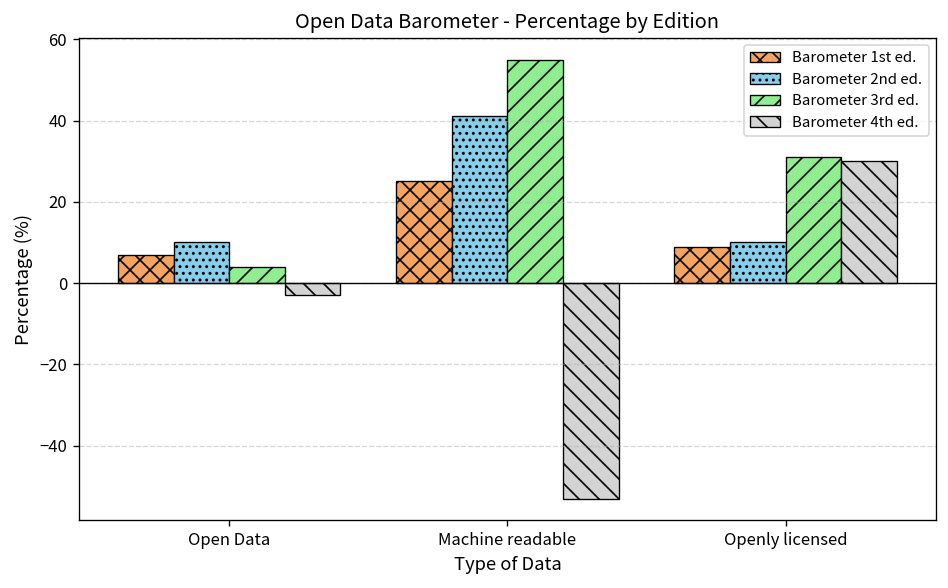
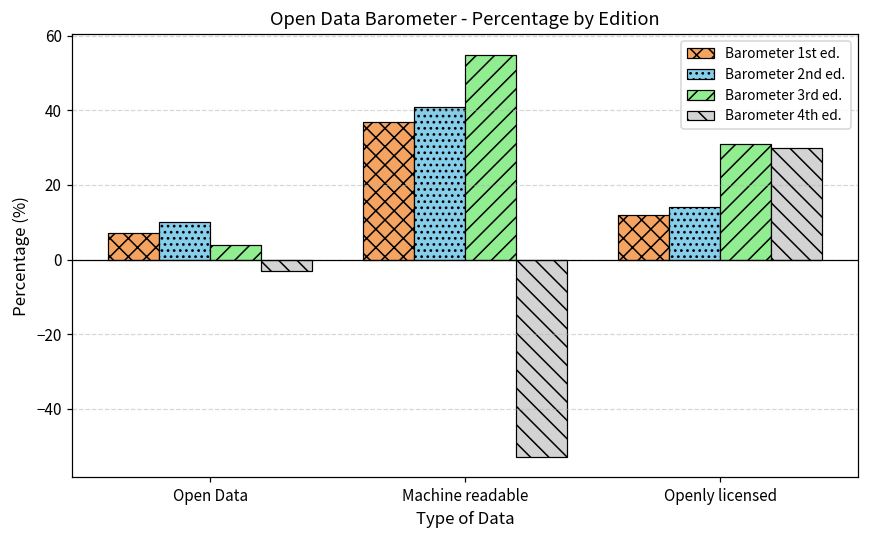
Barometer 1st ed., Machine readable: 25 -> 37
Barometer 1st ed., Openly licensed: 9 -> 12
Barometer 2nd ed., Openly licensed: 10 -> 14
